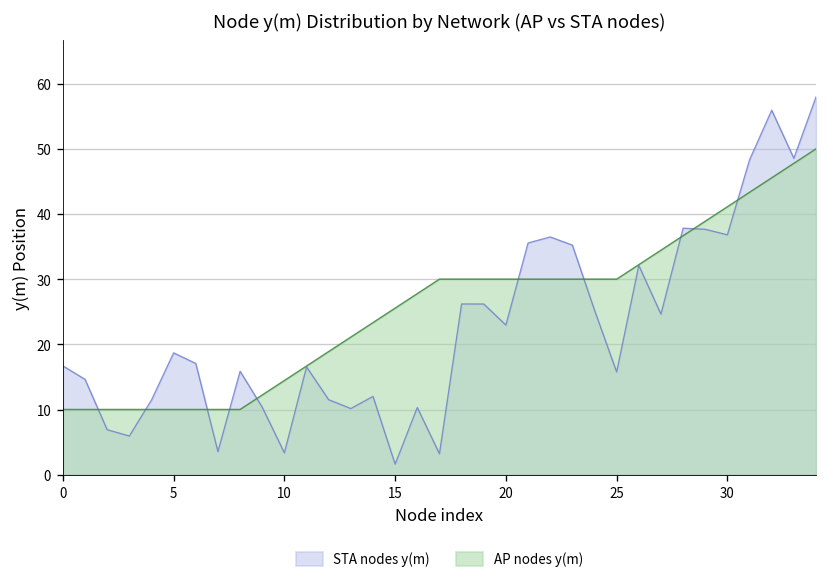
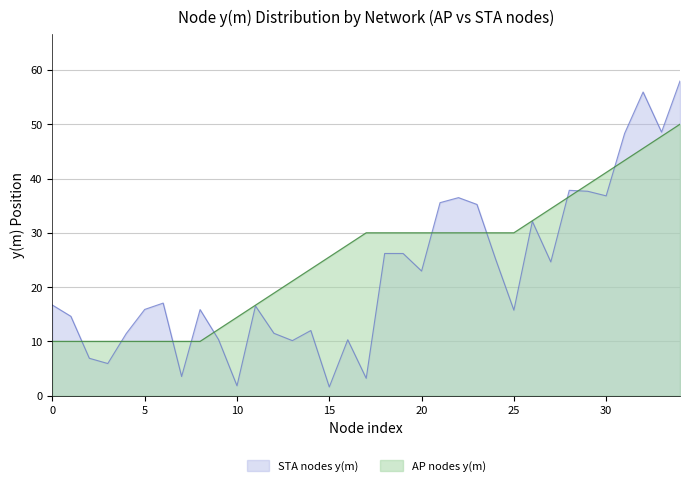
STA nodes y(m), 5: 19 -> 16
STA nodes y(m), 10: 3 -> 2
